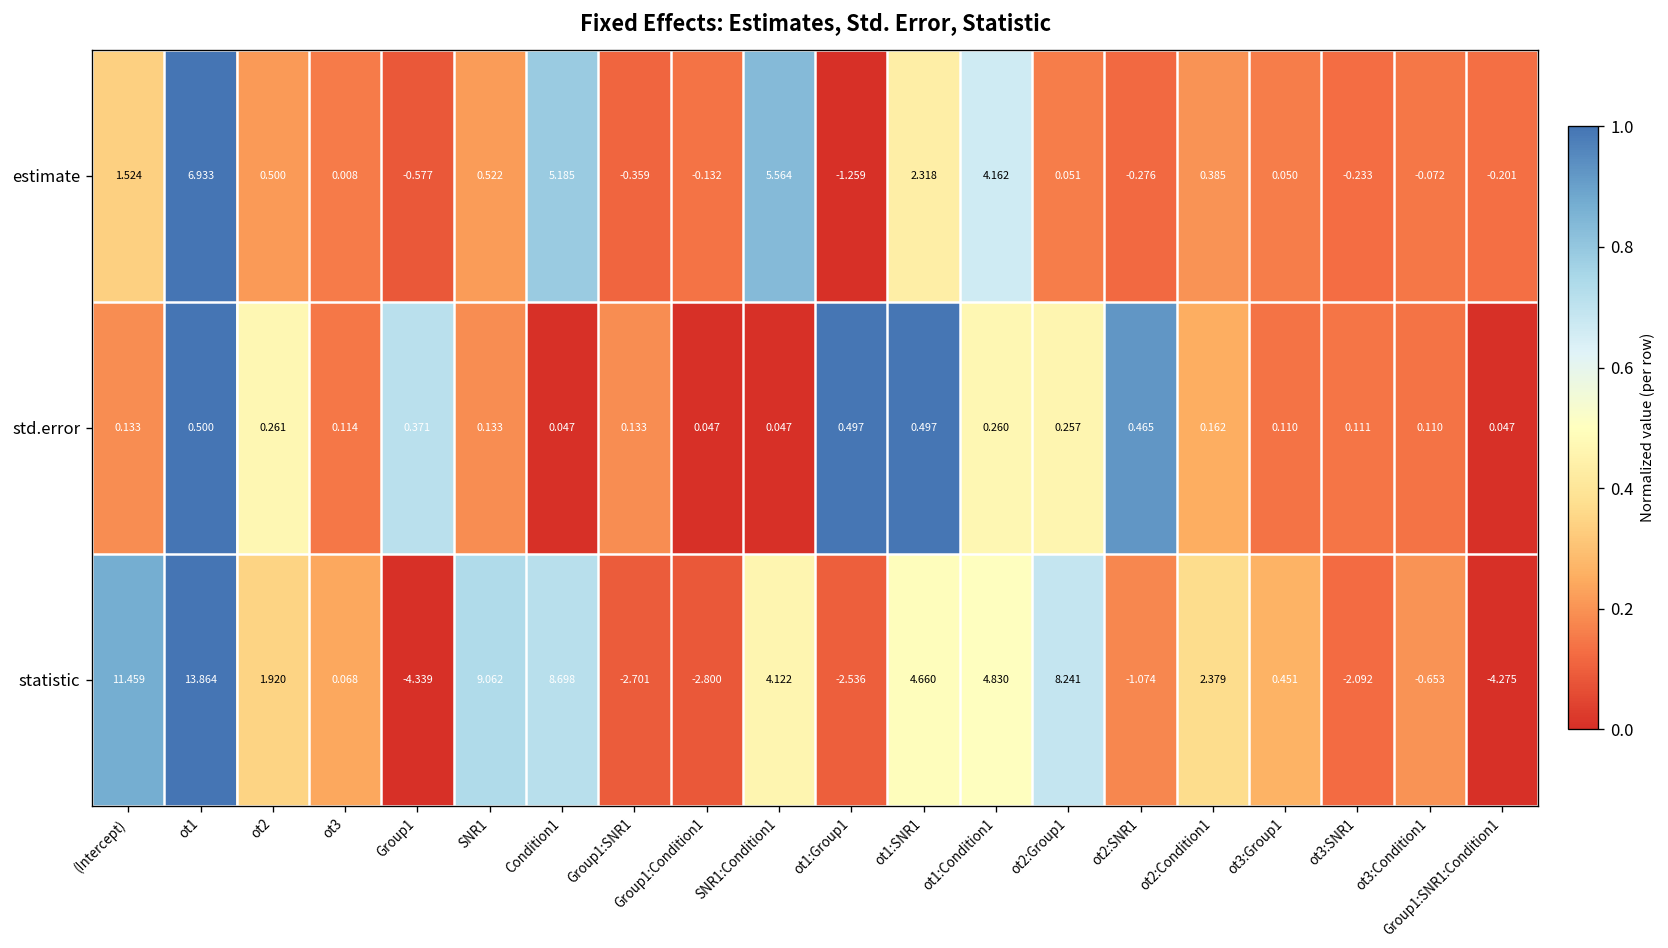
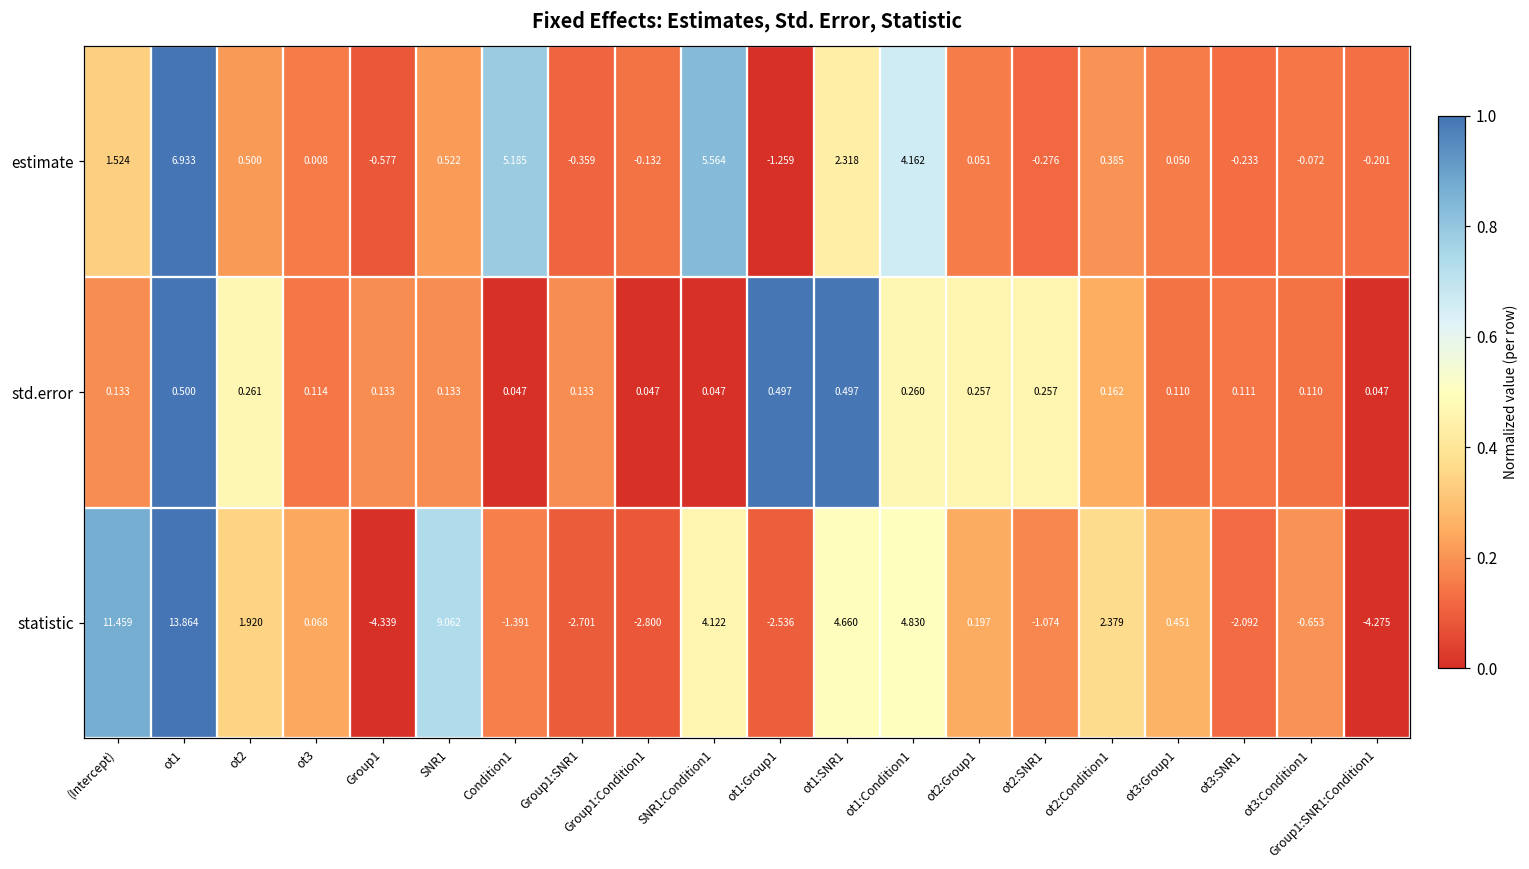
std.error, Group1: 0.371 -> 0.133
std.error, ot2:SNR1: 0.465 -> 0.257
statistic, Condition1: 8.698 -> -1.391
statistic, ot2:Group1: 8.241 -> 0.197
